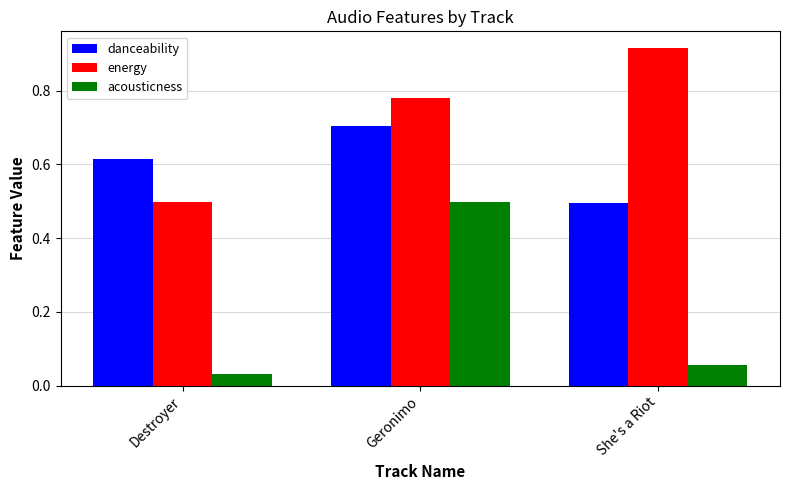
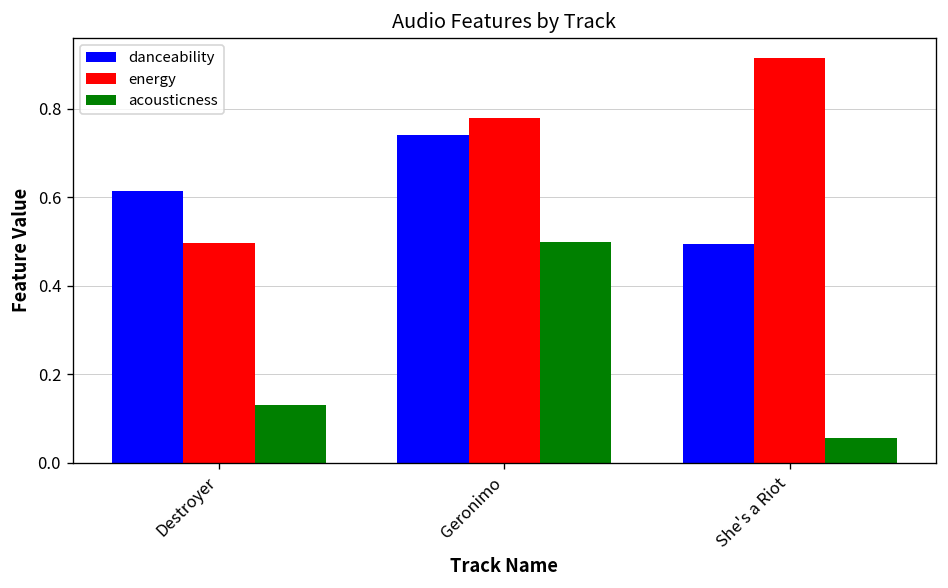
acousticness, Destroyer: 0.03 -> 0.13
danceability, Geronimo: 0.71 -> 0.74
